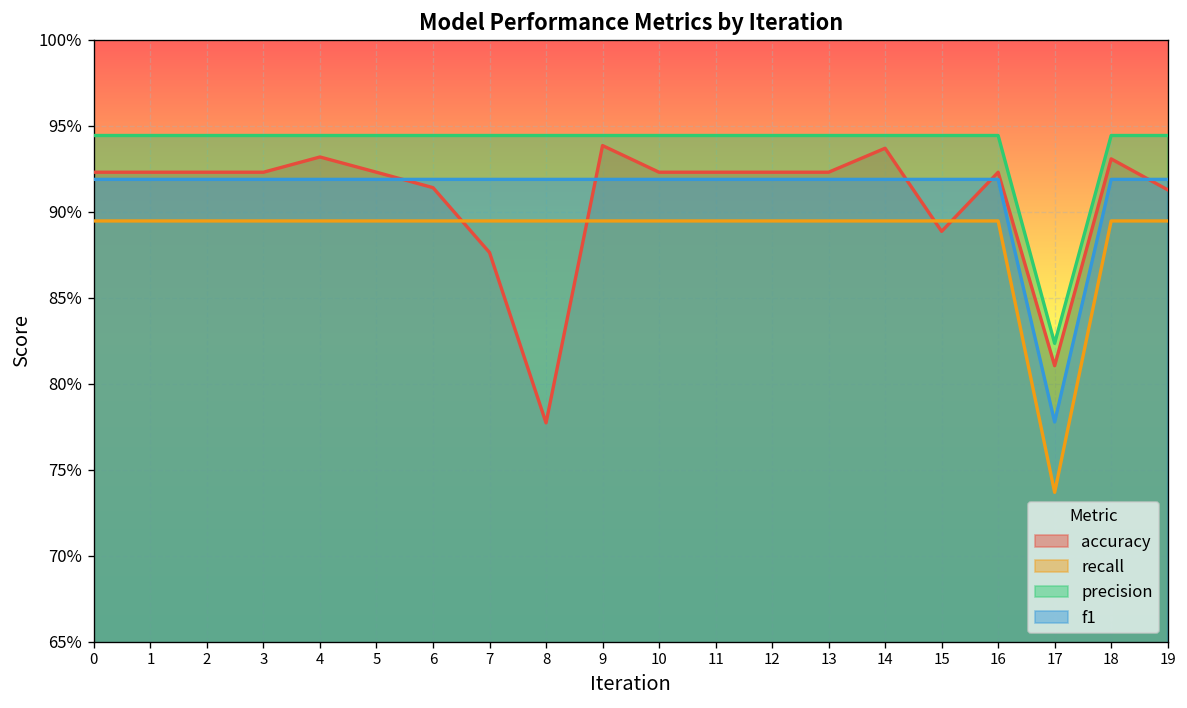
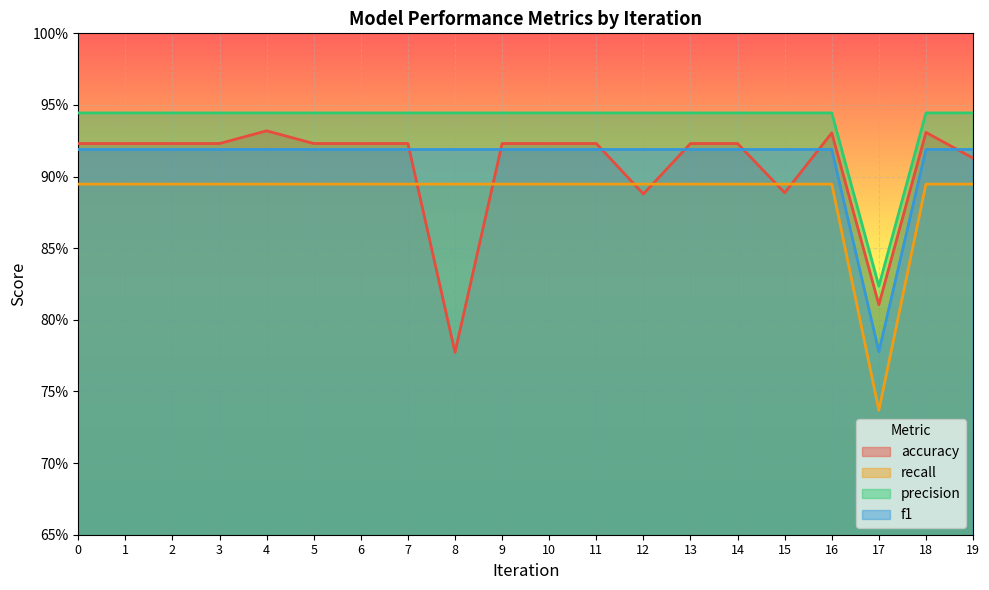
accuracy, 6: 91.4% -> 92.3%
accuracy, 7: 87.6% -> 92.3%
accuracy, 9: 93.9% -> 92.3%
accuracy, 12: 92.3% -> 88.8%
accuracy, 14: 93.7% -> 92.3%
accuracy, 16: 92.3% -> 93.0%
